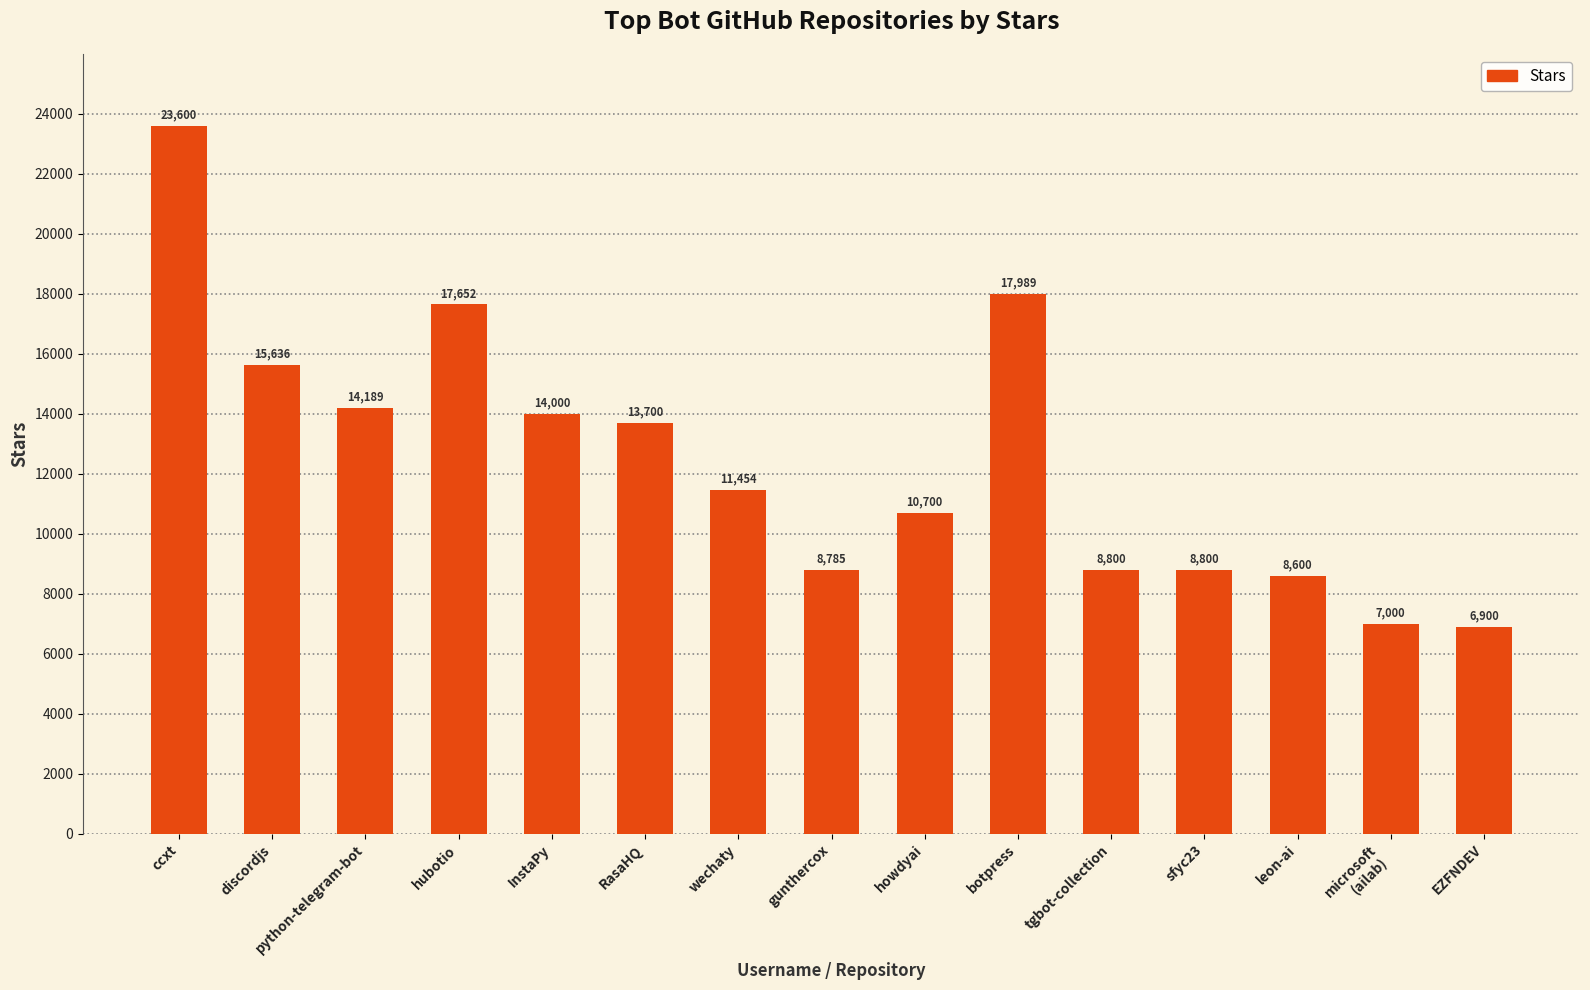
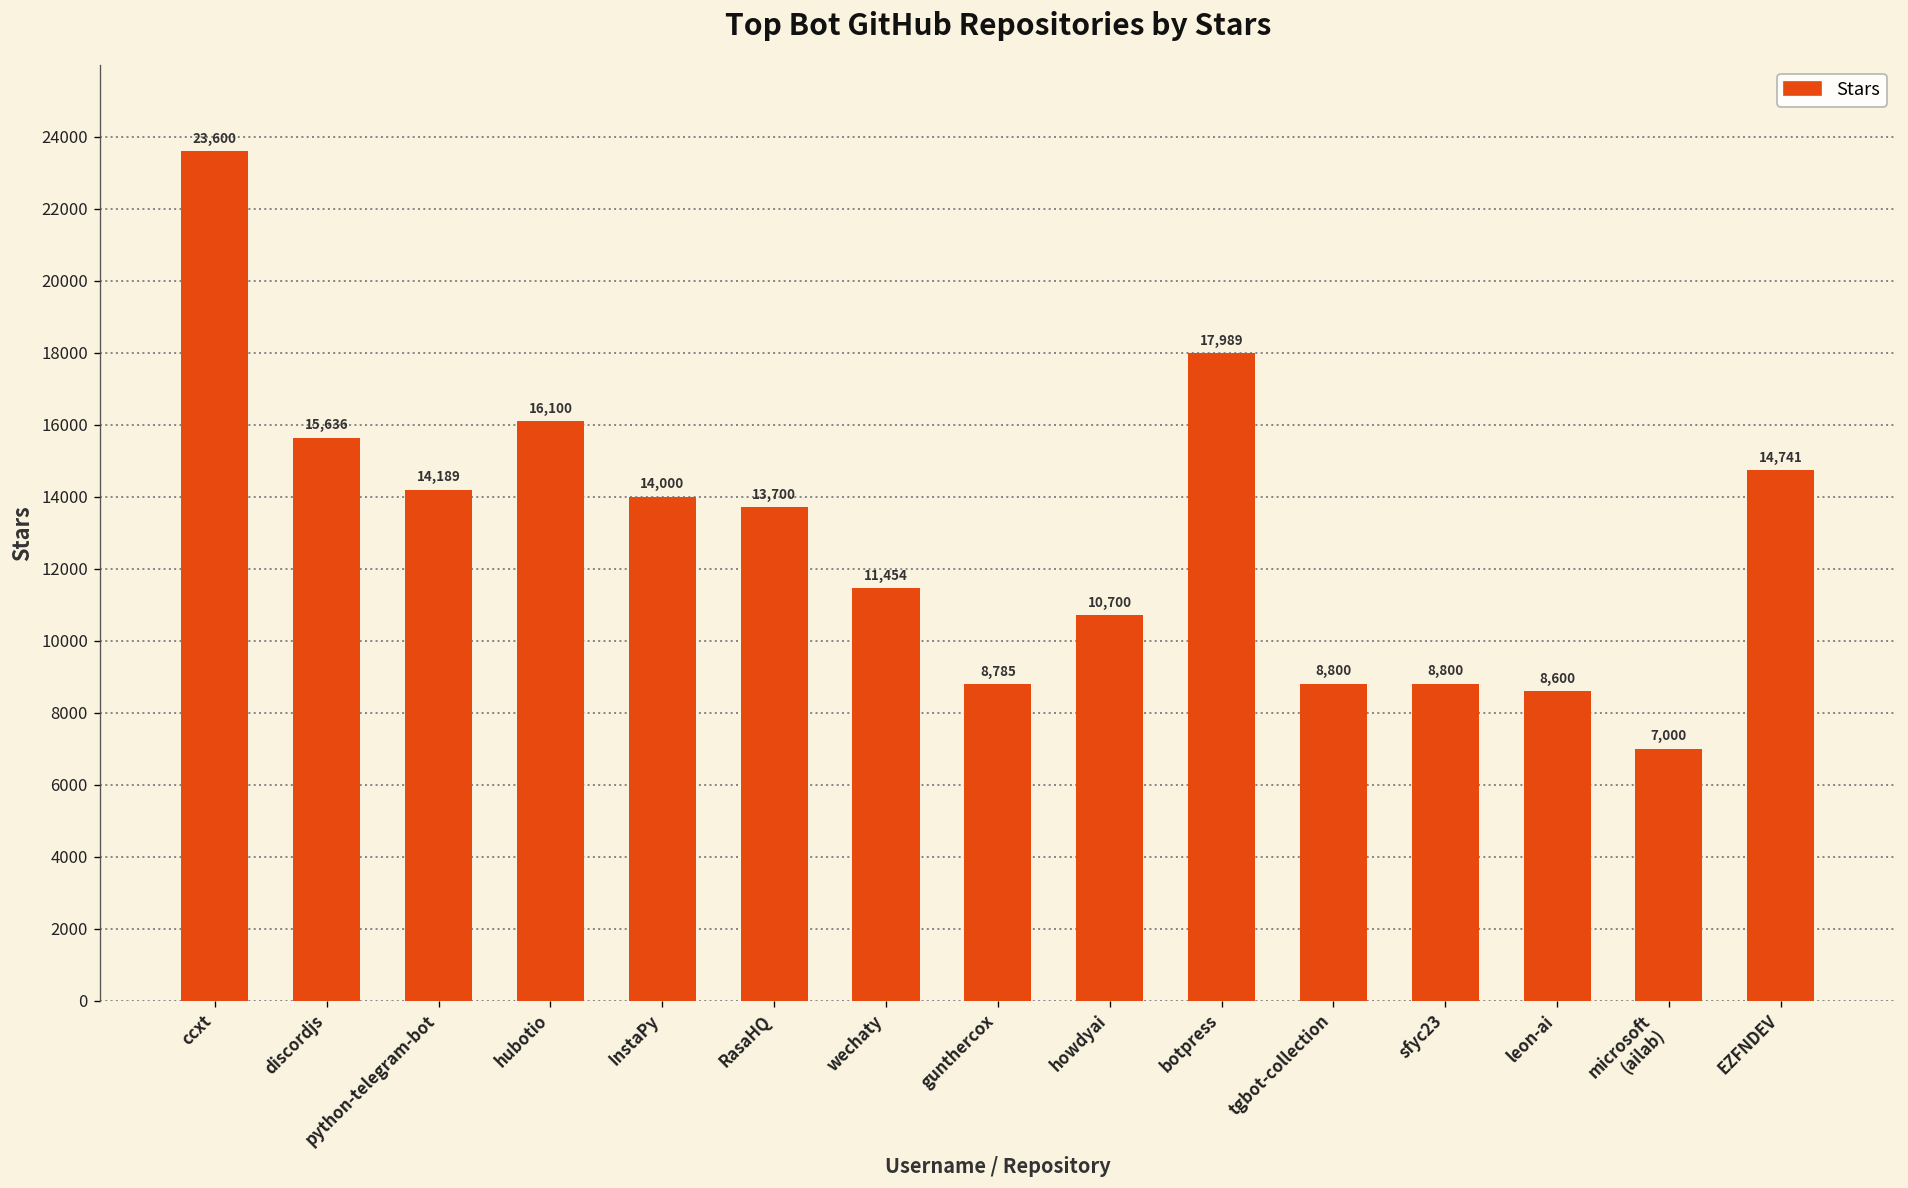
hubotio: 17,652 -> 16,100
EZFNDEV: 6,900 -> 14,741
